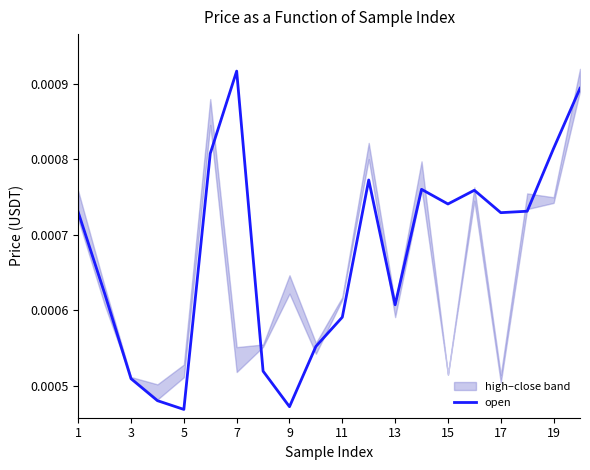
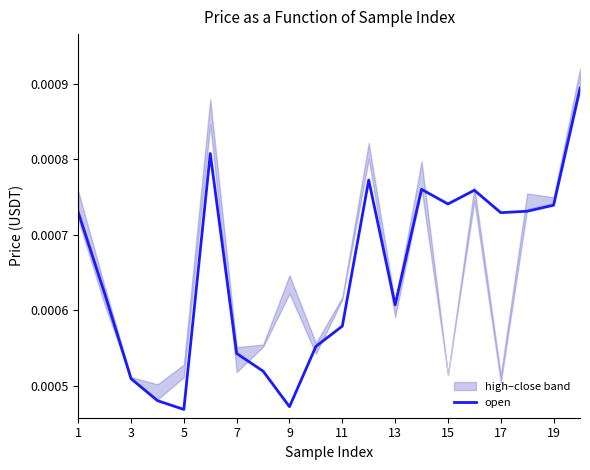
open, 7: 0.00092 -> 0.00054
open, 11: 0.00059 -> 0.00058
open, 19: 0.00081 -> 0.00074
